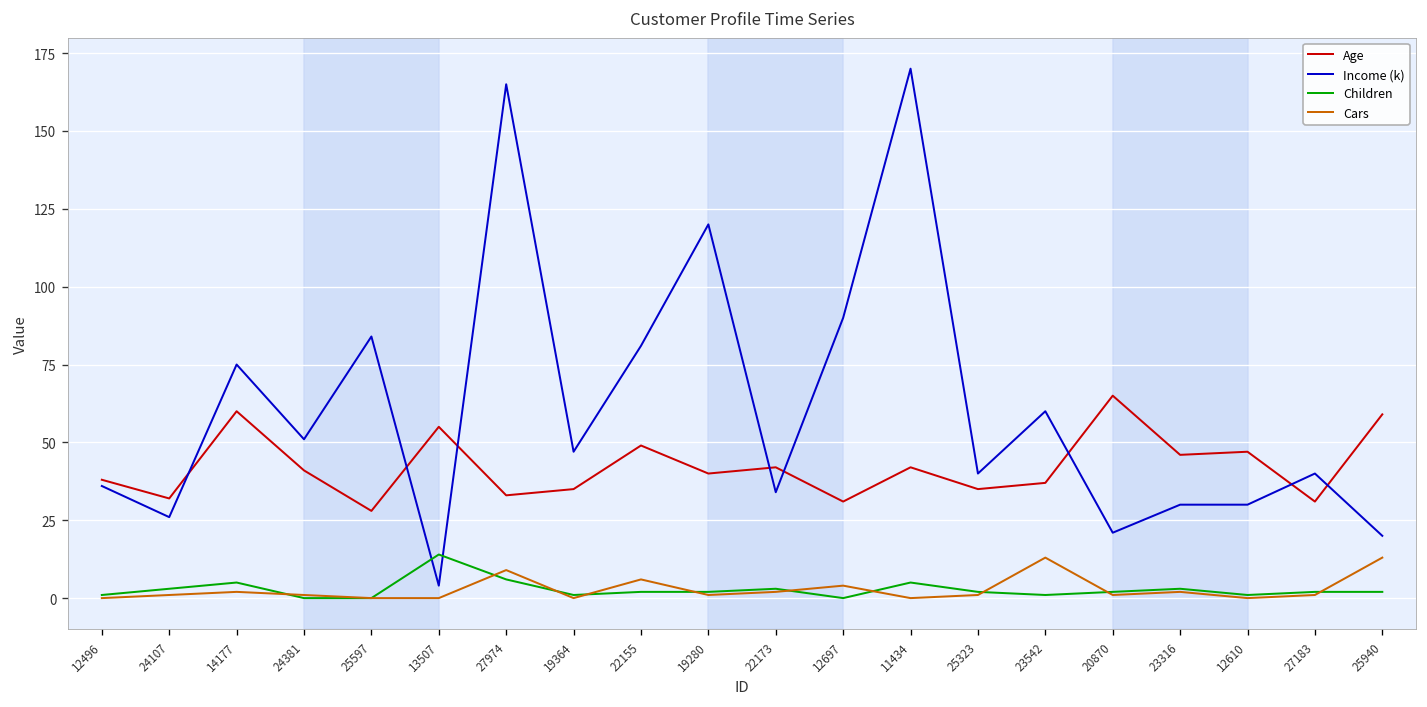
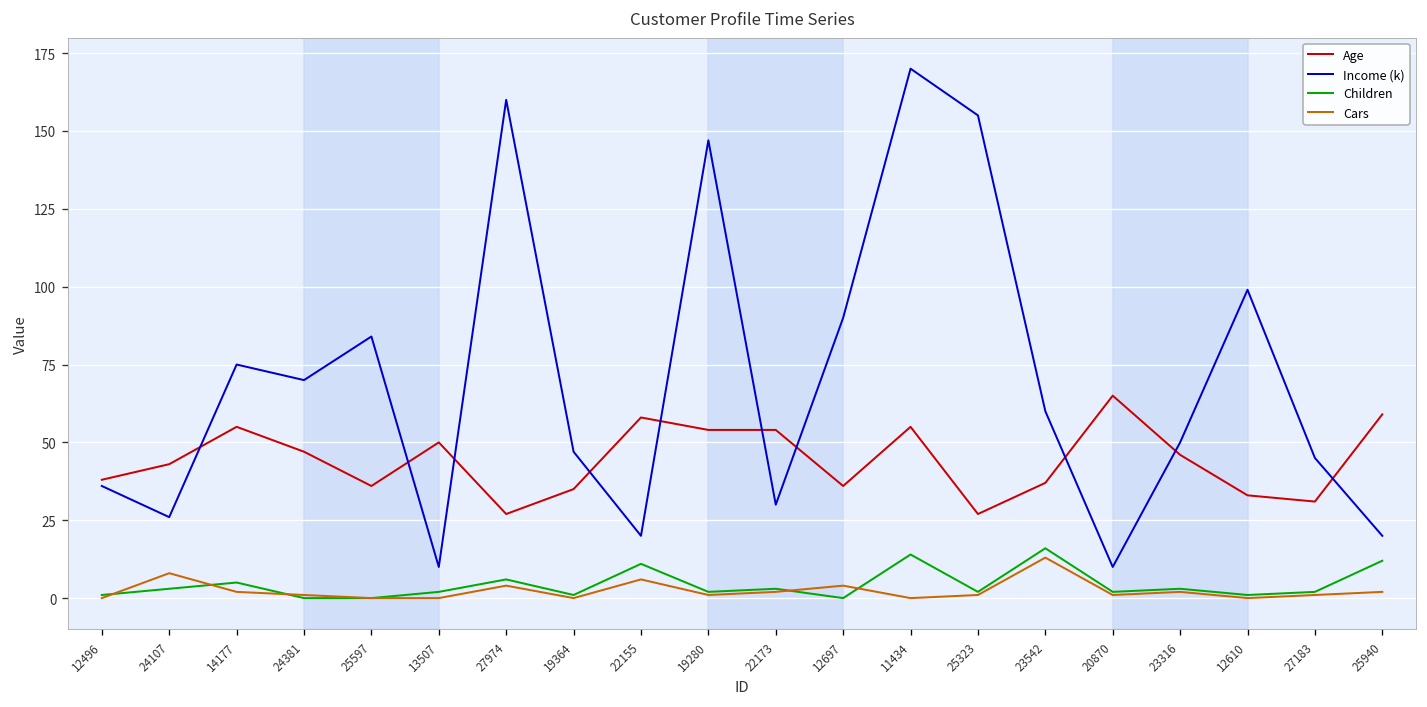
Age, 24107: 32 -> 43
Cars, 24107: 1 -> 8
Age, 14177: 60 -> 55
Age, 24381: 41 -> 47
Income (k), 24381: 51 -> 70
Age, 25597: 28 -> 36
Age, 13507: 55 -> 50
Income (k), 13507: 4 -> 10
Children, 13507: 14 -> 2
Age, 27974: 33 -> 27
Income (k), 27974: 165 -> 160
Cars, 27974: 9 -> 4
Age, 22155: 49 -> 58
Income (k), 22155: 81 -> 20
Children, 22155: 2 -> 11
Age, 19280: 40 -> 54
Income (k), 19280: 120 -> 147
Age, 22173: 42 -> 54
Income (k), 22173: 34 -> 30
Age, 12697: 31 -> 36
Age, 11434: 42 -> 55
Children, 11434: 5 -> 14
Age, 25323: 35 -> 27
Income (k), 25323: 40 -> 155
Children, 23542: 1 -> 16
Income (k), 20870: 21 -> 10
Income (k), 23316: 30 -> 50
Age, 12610: 47 -> 33
Income (k), 12610: 30 -> 99
Income (k), 27183: 40 -> 45
Children, 25940: 2 -> 12
Cars, 25940: 13 -> 2
